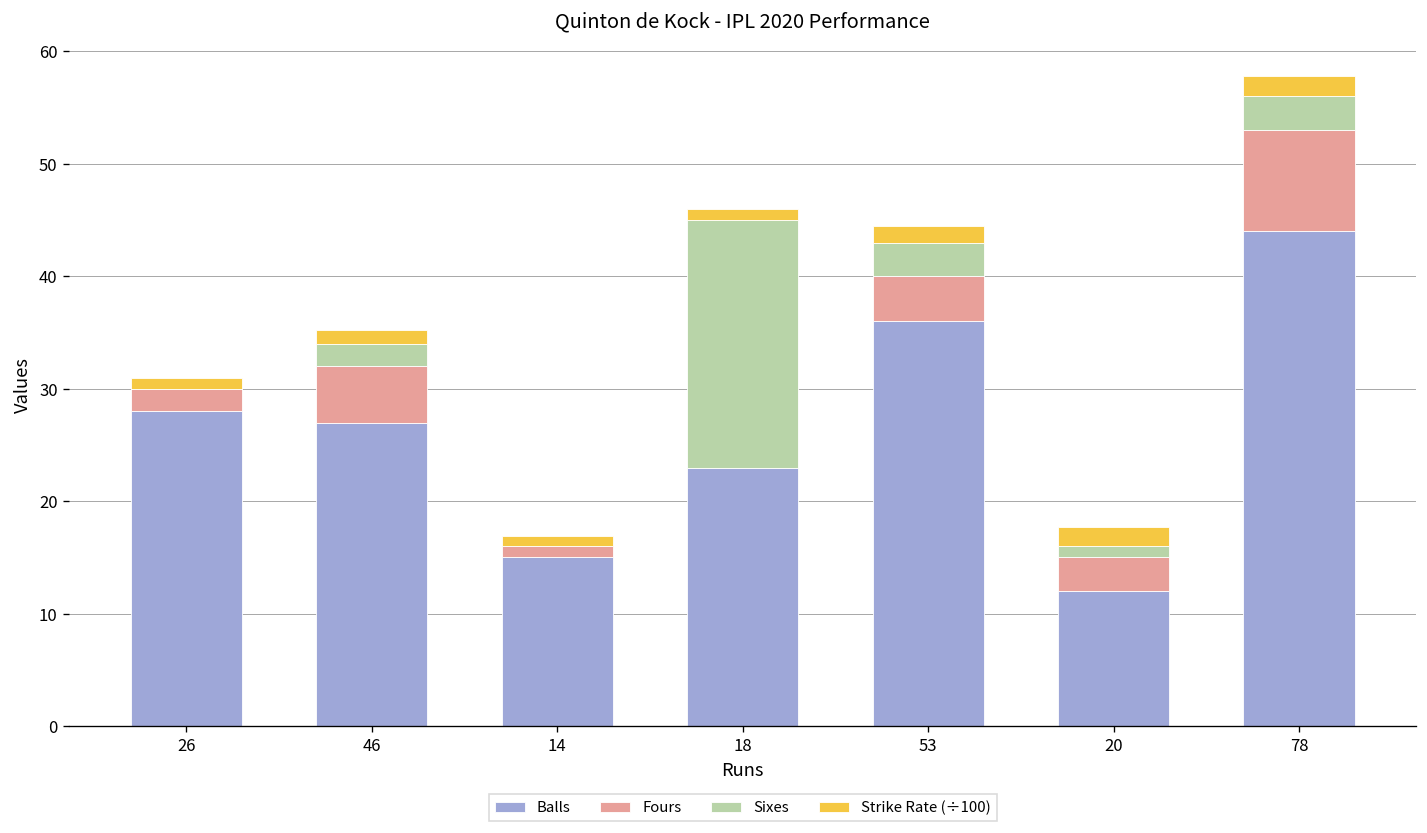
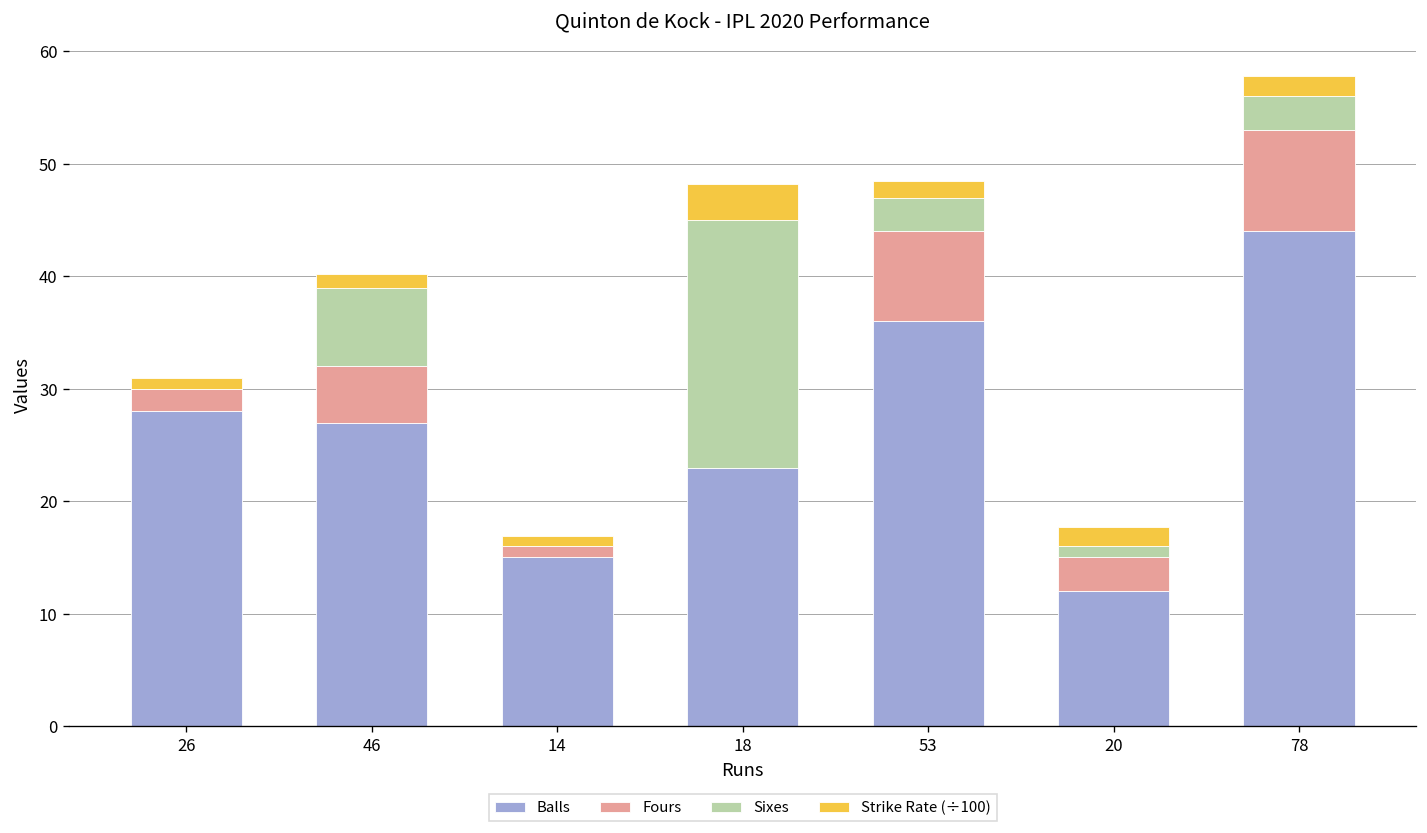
Sixes, 46: 2 -> 7
Strike Rate (÷100), 18: 1 -> 3
Fours, 53: 4 -> 8
